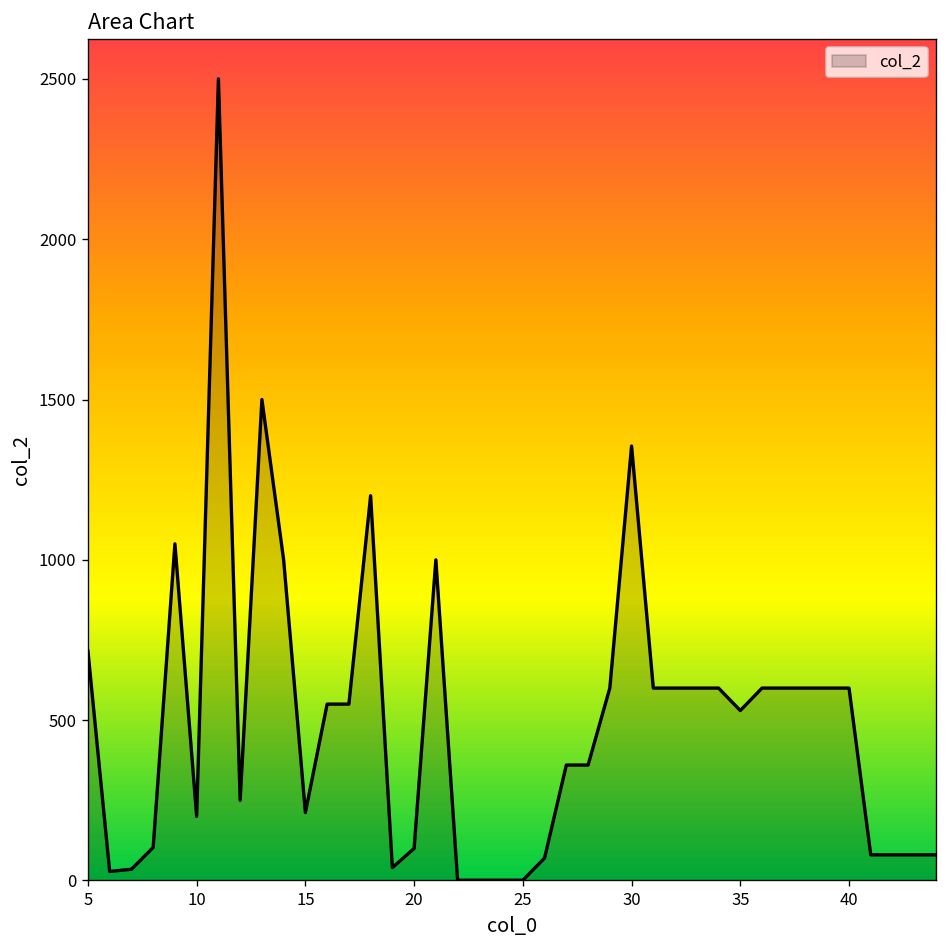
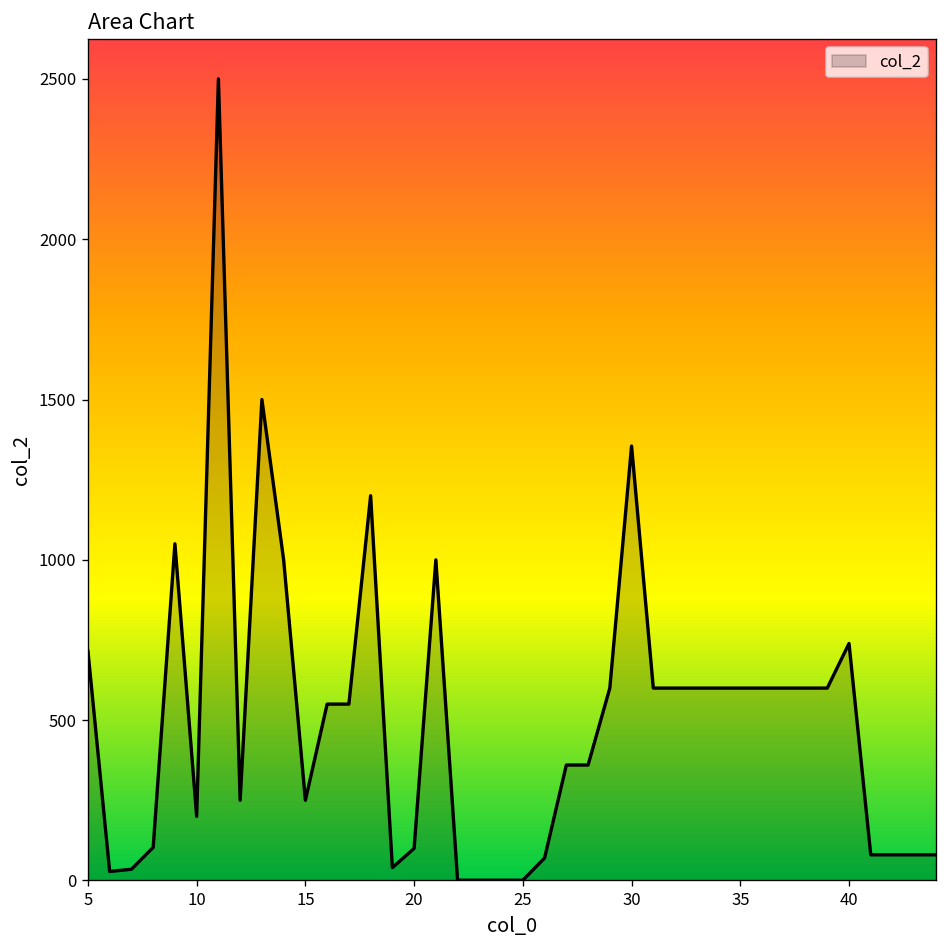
15: 210 -> 250
35: 530 -> 600
40: 600 -> 740
